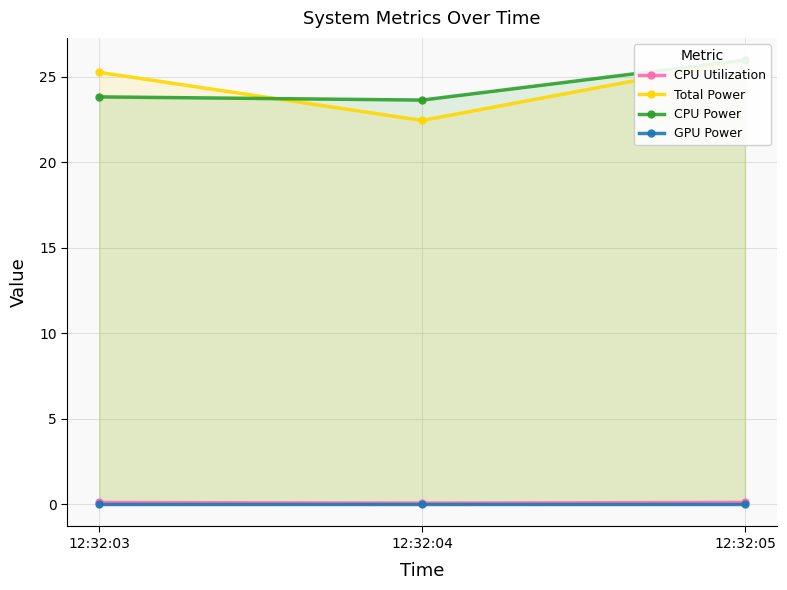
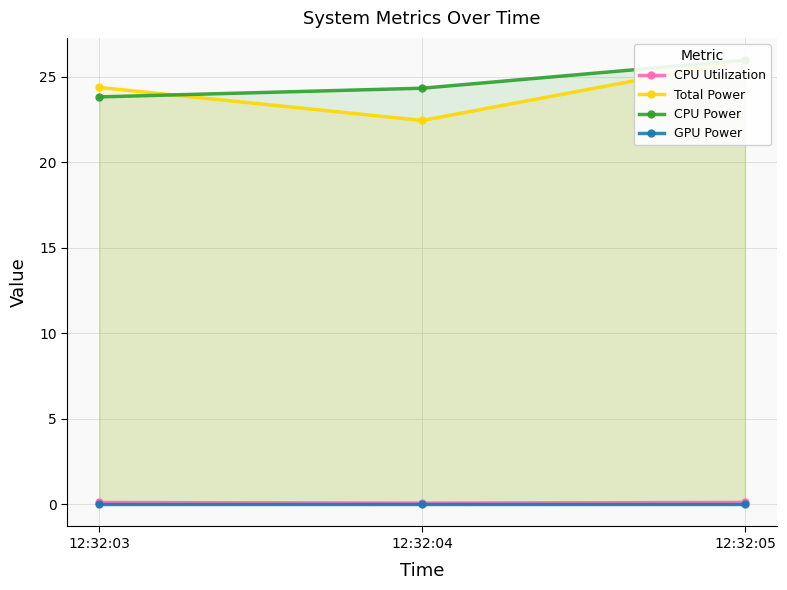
Total Power, 12:32:03: 25.2 -> 24.4
CPU Power, 12:32:04: 23.6 -> 24.3
